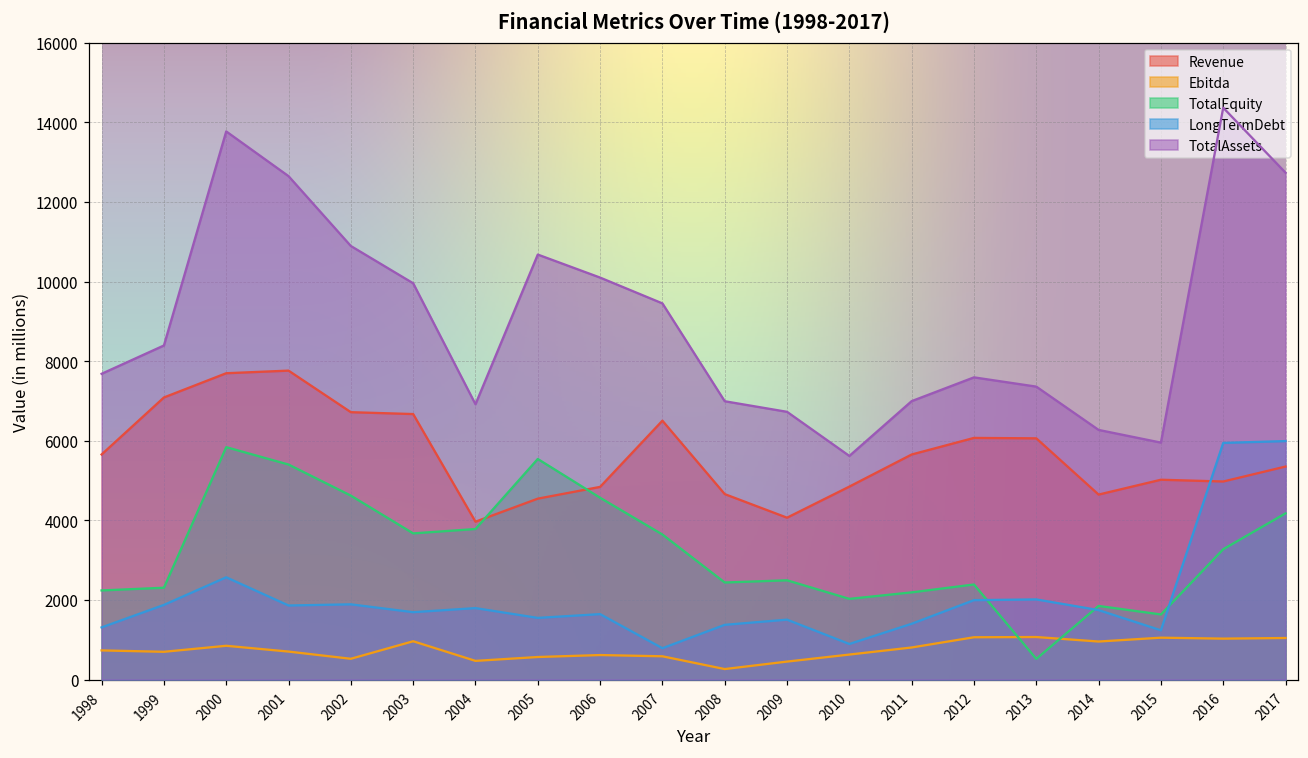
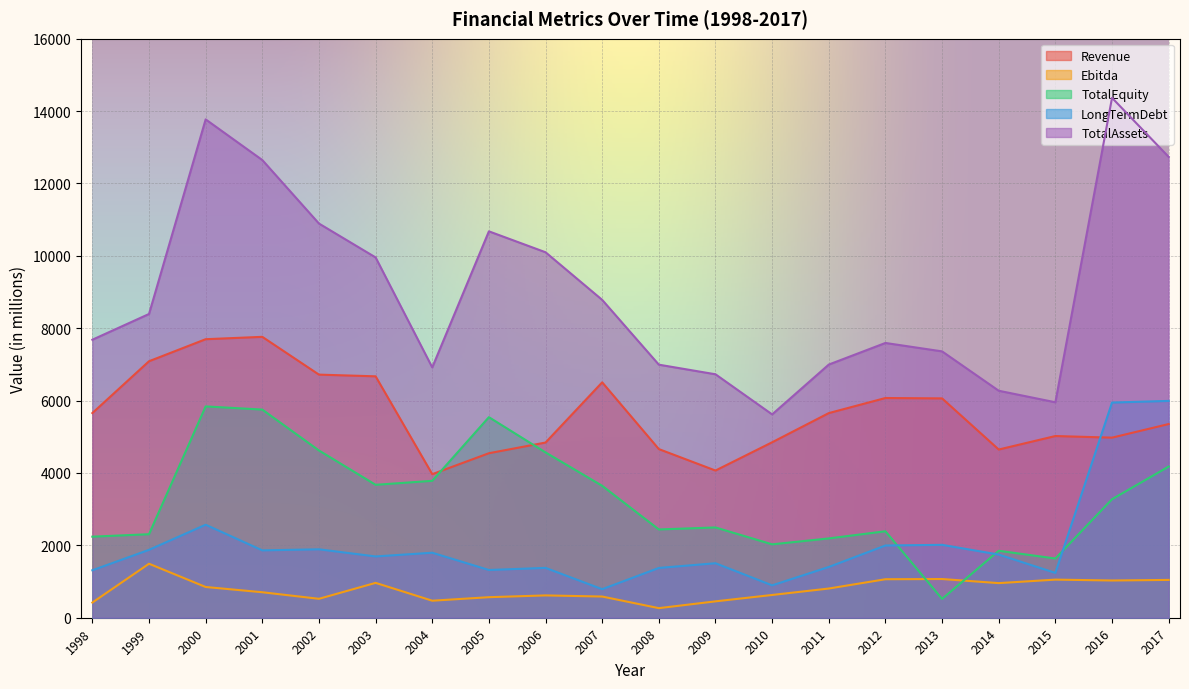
Ebitda, 1998: 700 -> 400
Ebitda, 1999: 700 -> 1500
TotalEquity, 2001: 5400 -> 5800
LongTermDebt, 2005: 1600 -> 1300
LongTermDebt, 2006: 1600 -> 1400
TotalAssets, 2007: 9500 -> 8800
